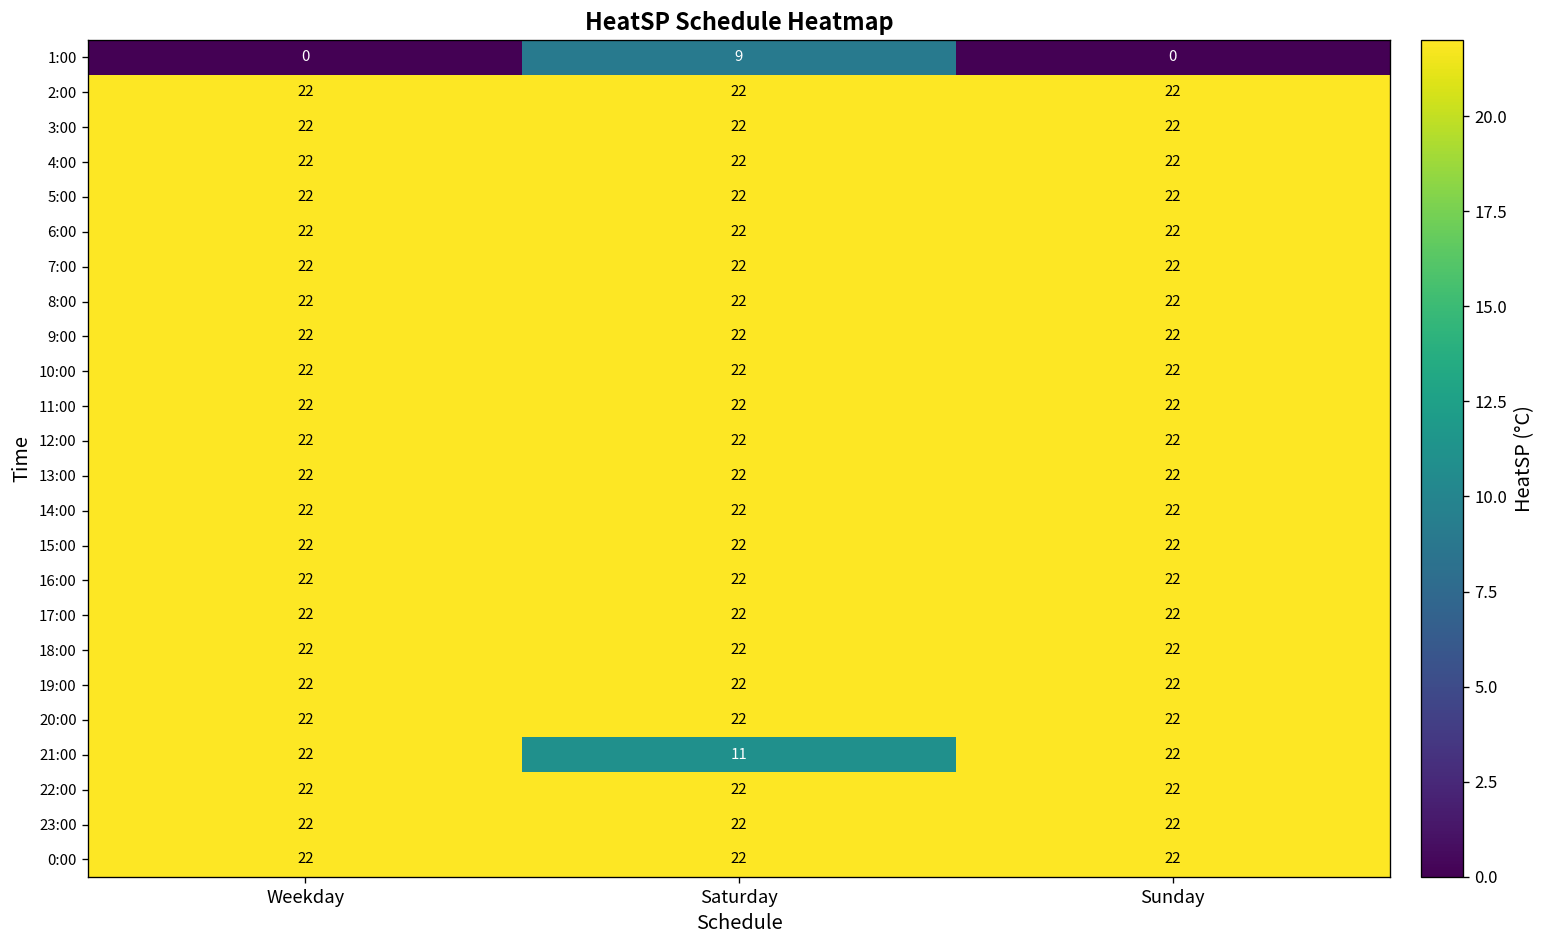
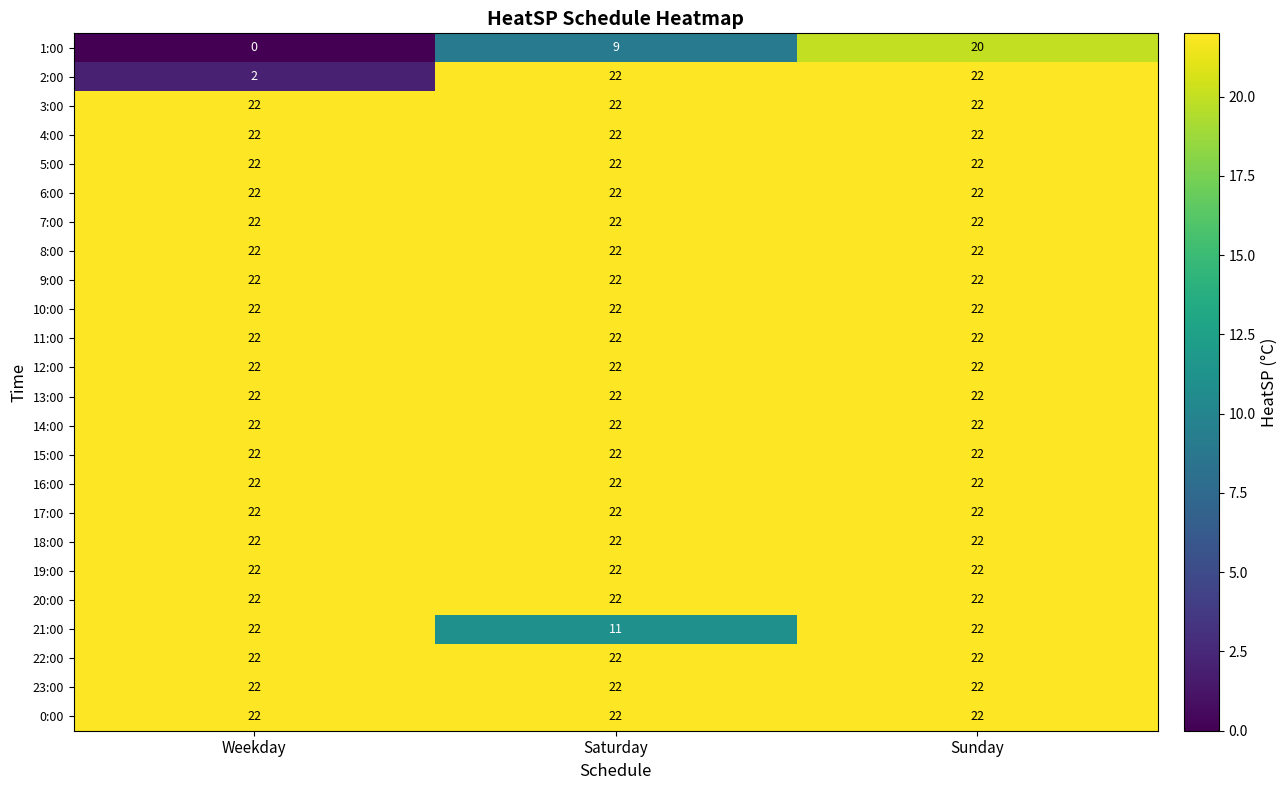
1:00, Sunday: 0 -> 20
2:00, Weekday: 22 -> 2
